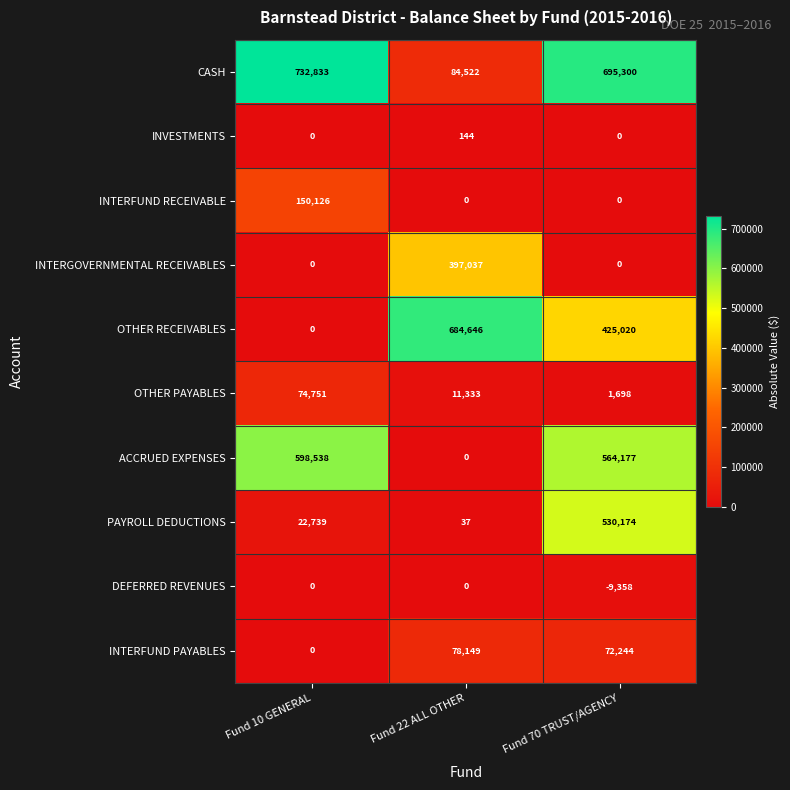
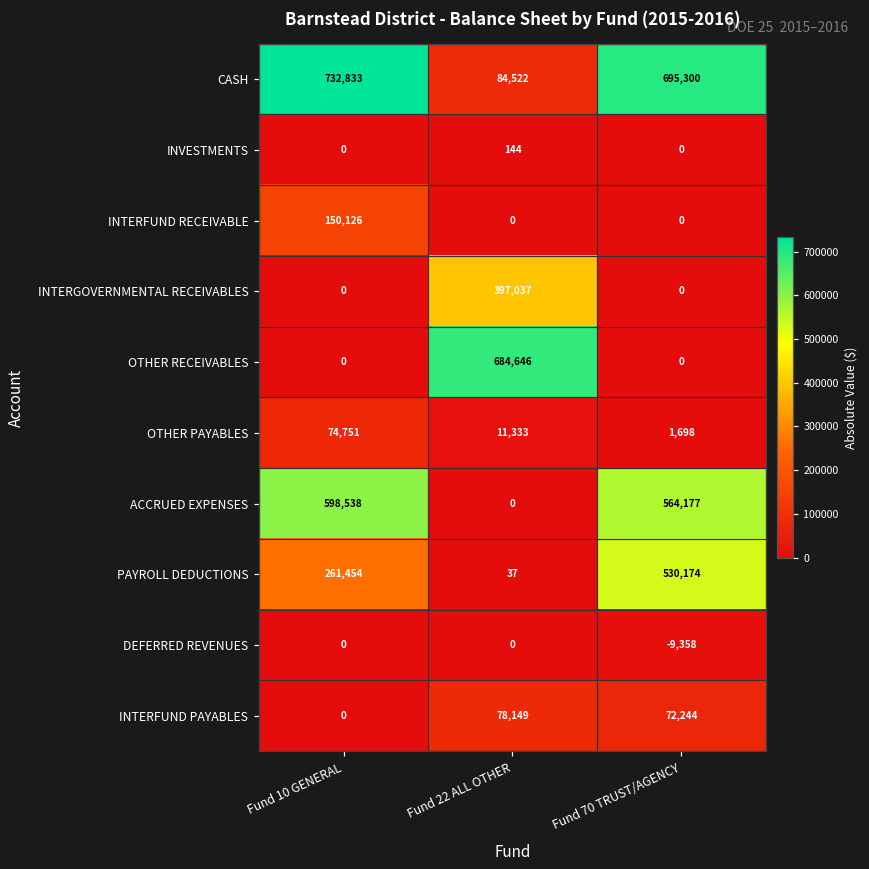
OTHER RECEIVABLES, Fund 70 TRUST/AGENCY: 425,020 -> 0
PAYROLL DEDUCTIONS, Fund 10 GENERAL: 22,739 -> 261,454
